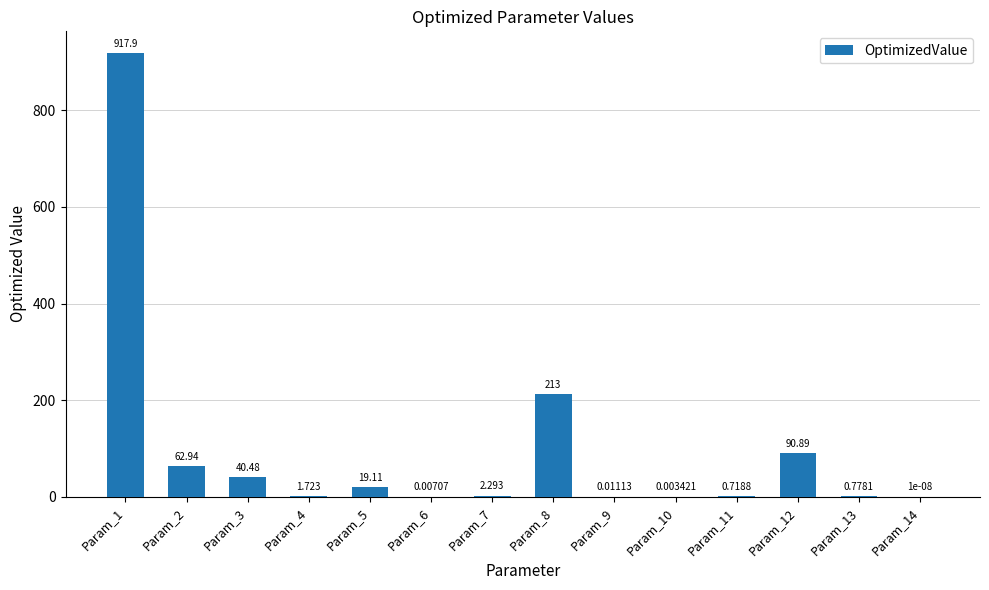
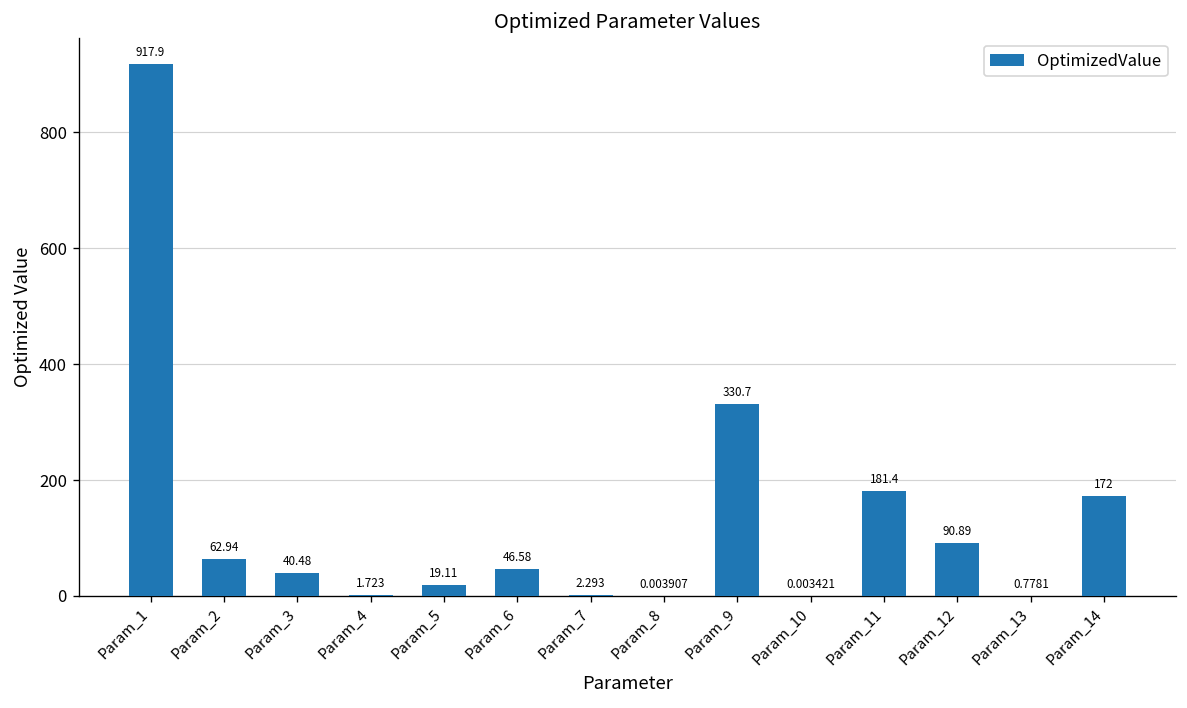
Param_6: 0.00707 -> 46.58
Param_8: 213 -> 0.003907
Param_9: 0.01113 -> 330.7
Param_11: 0.7188 -> 181.4
Param_14: 1e-08 -> 172
